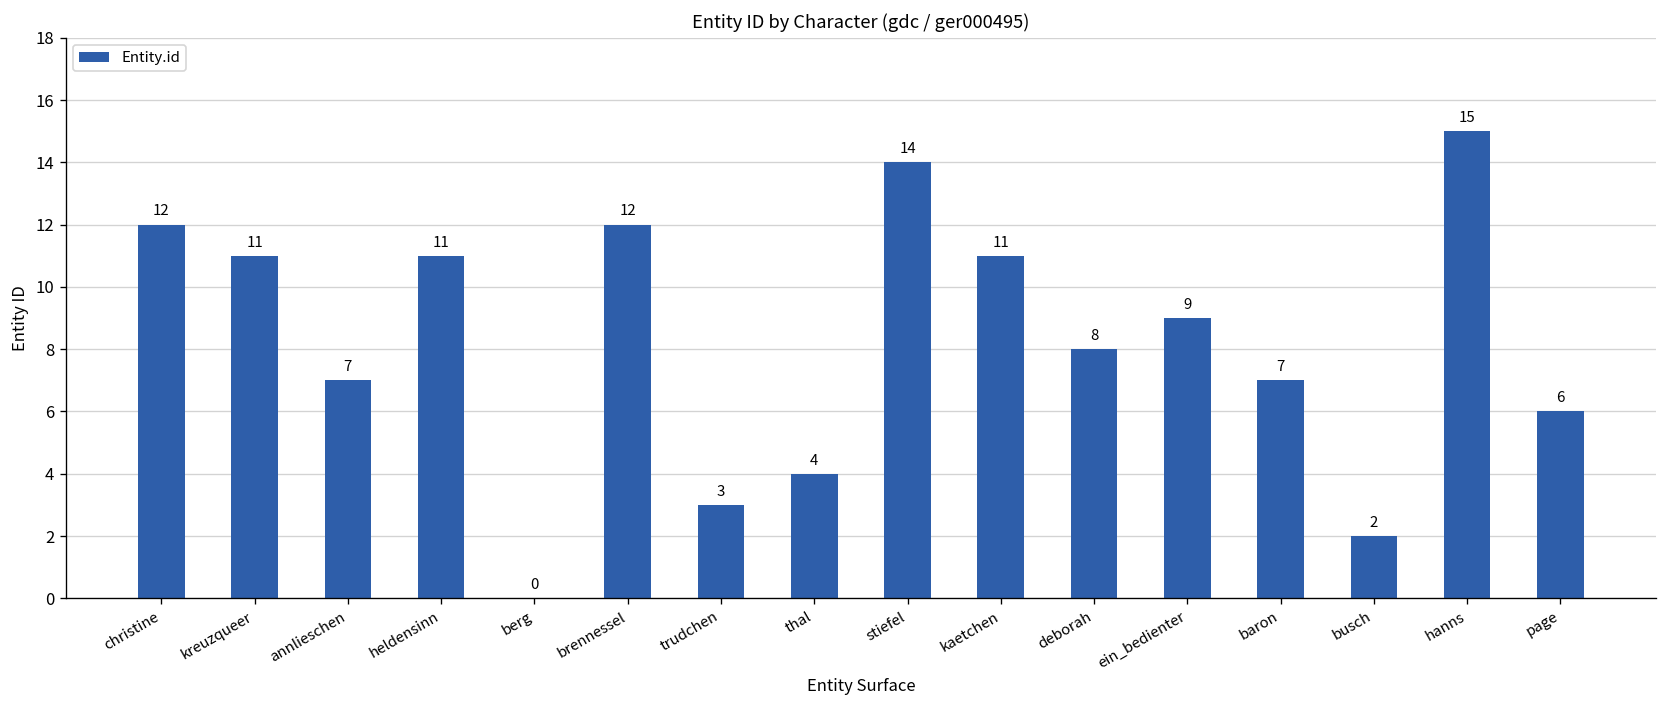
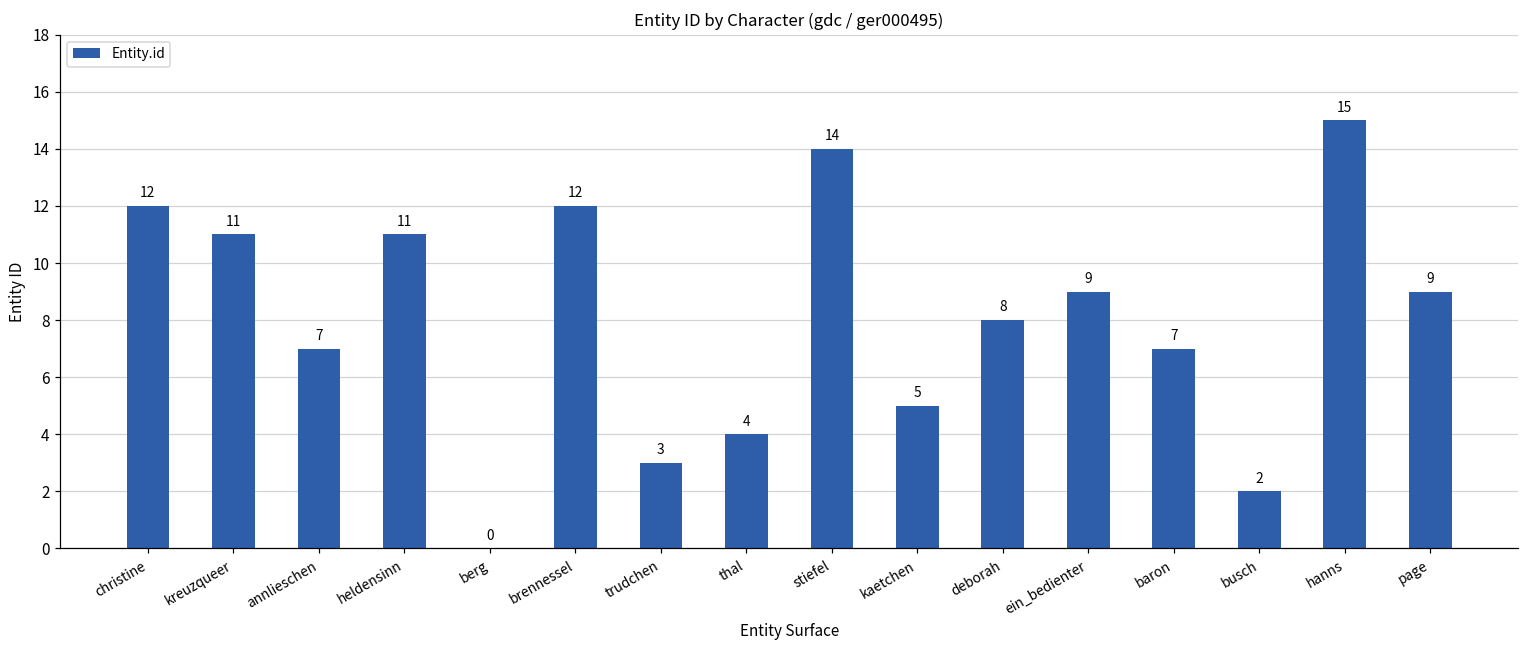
kaetchen: 11 -> 5
page: 6 -> 9
